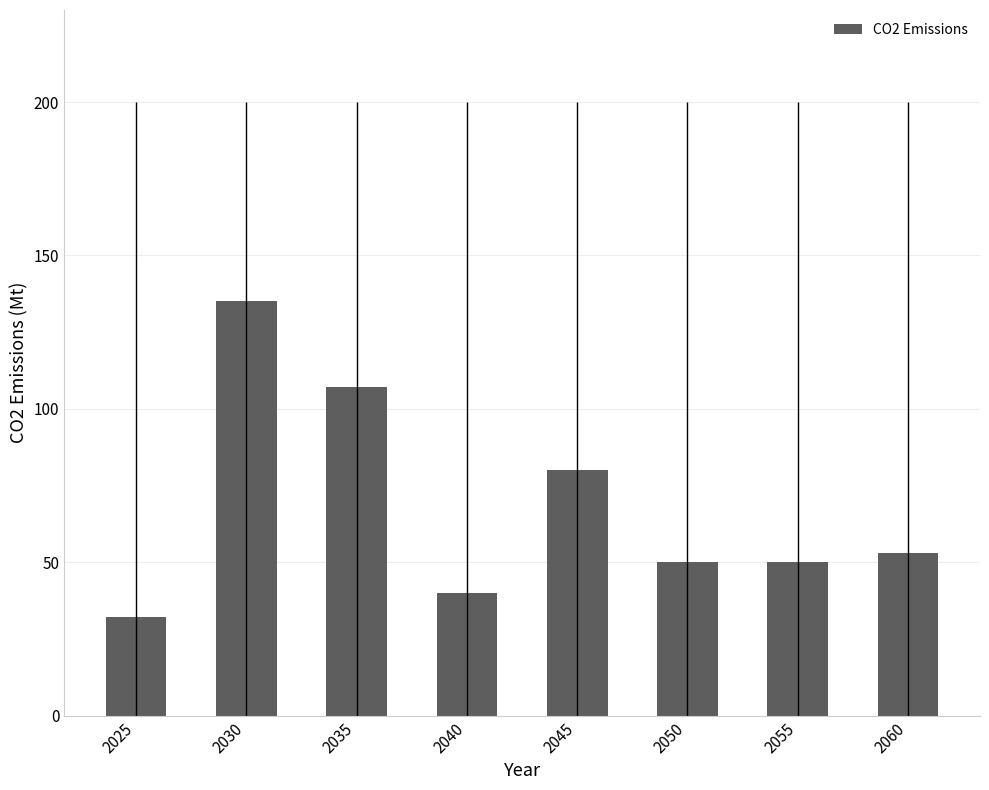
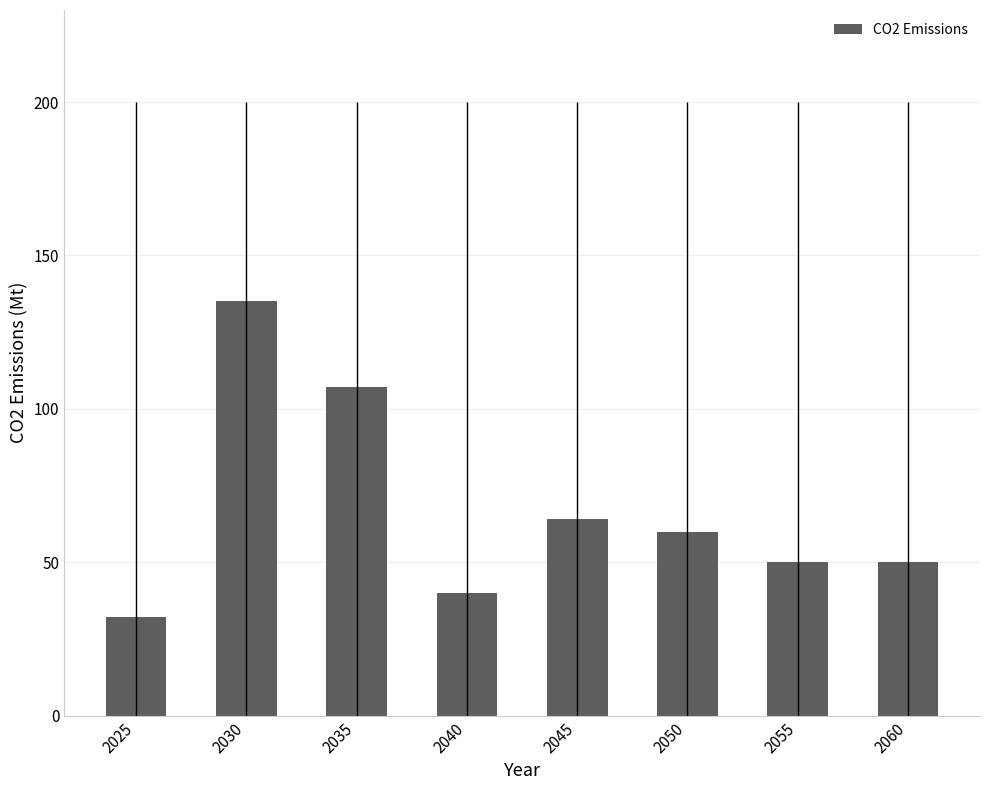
2045: 80 -> 64
2050: 50 -> 60
2060: 53 -> 50
